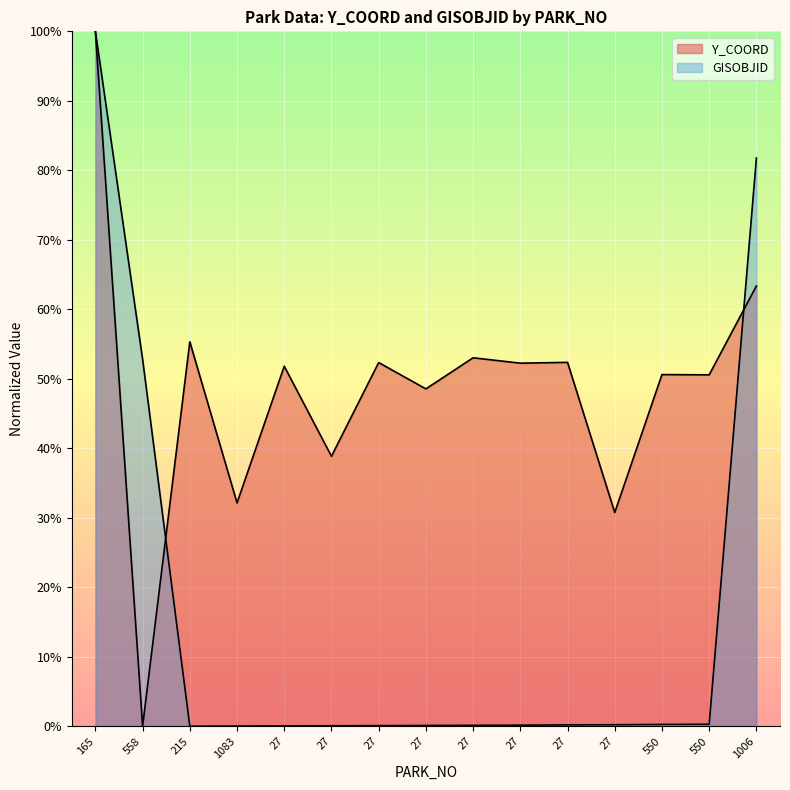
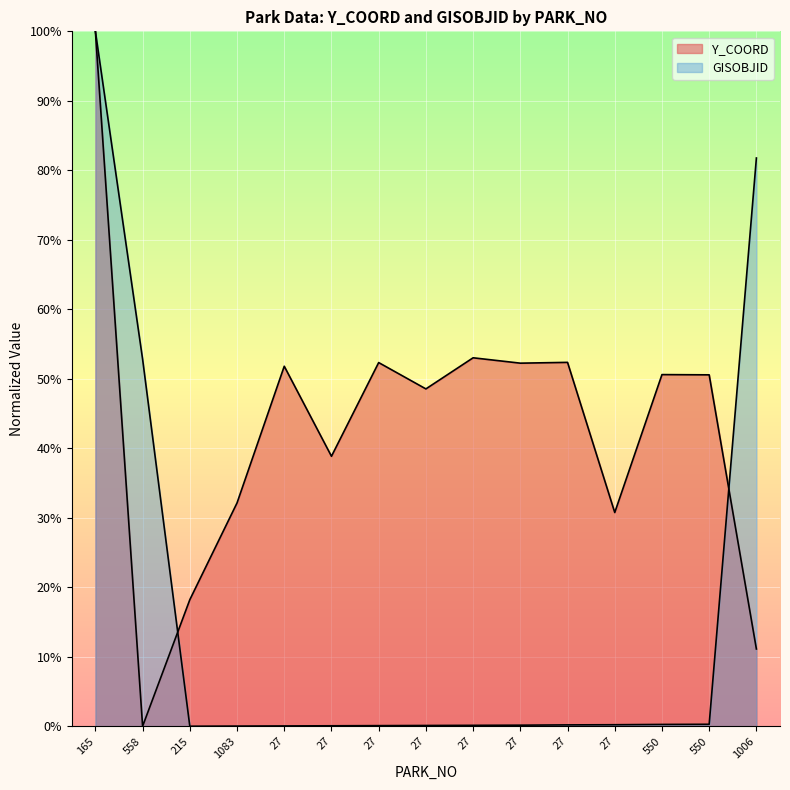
Y_COORD, 215: 55% -> 18%
Y_COORD, 1006: 63% -> 11%
